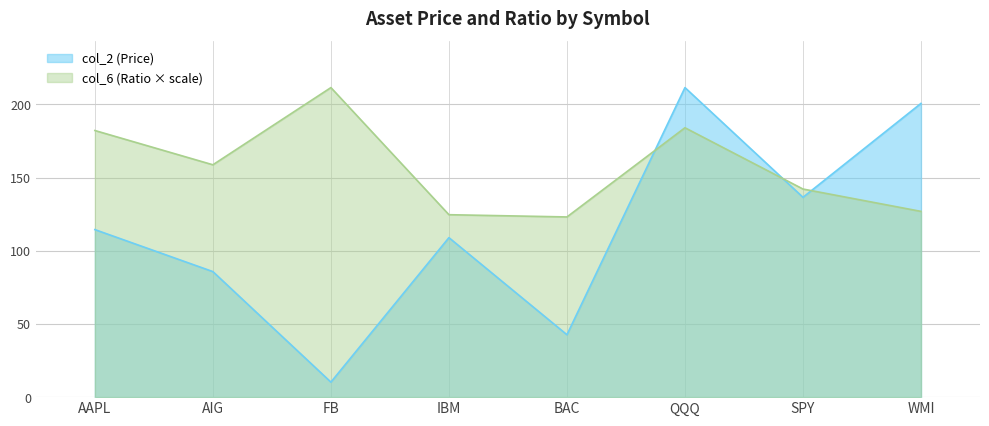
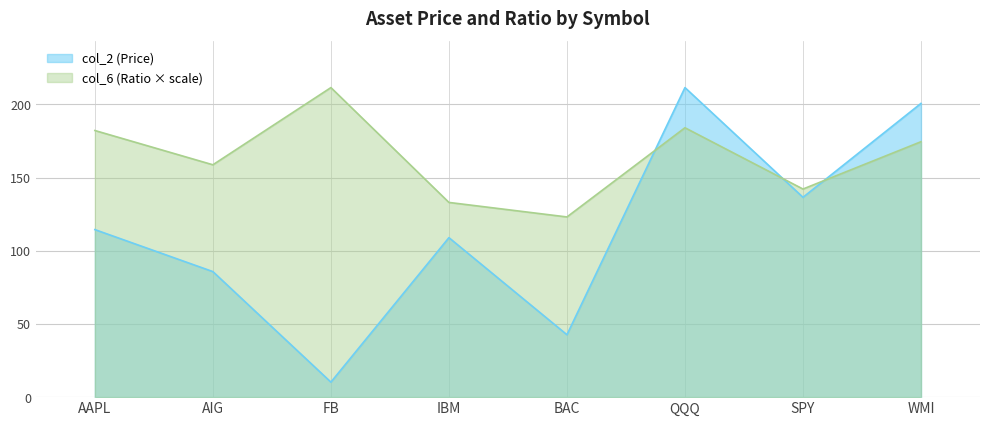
col_6 (Ratio × scale), IBM: 125 -> 133
col_6 (Ratio × scale), WMI: 127 -> 174
